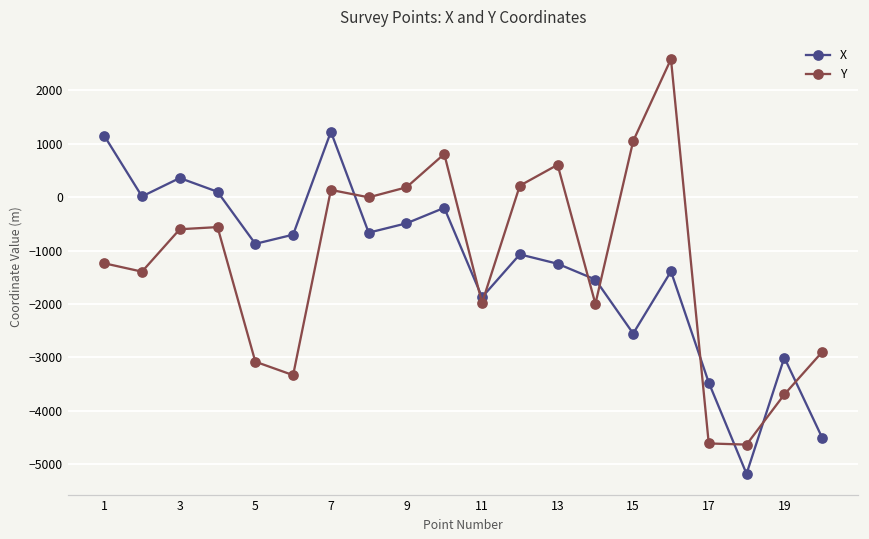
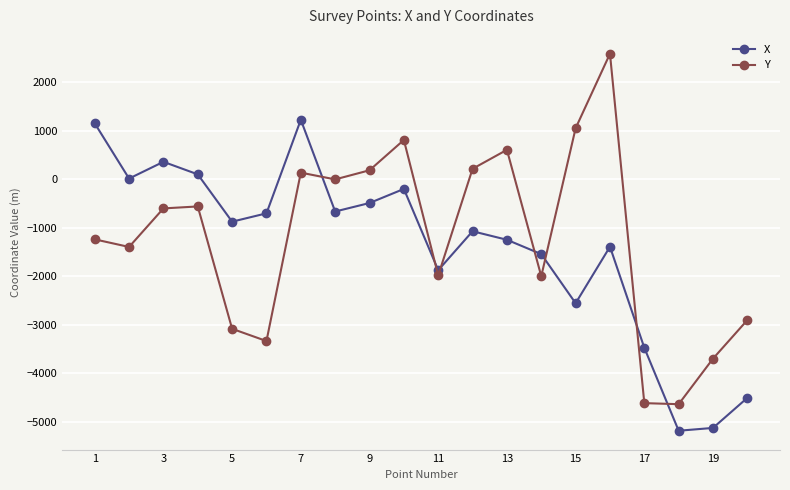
X, 19: -3000 -> -5100
